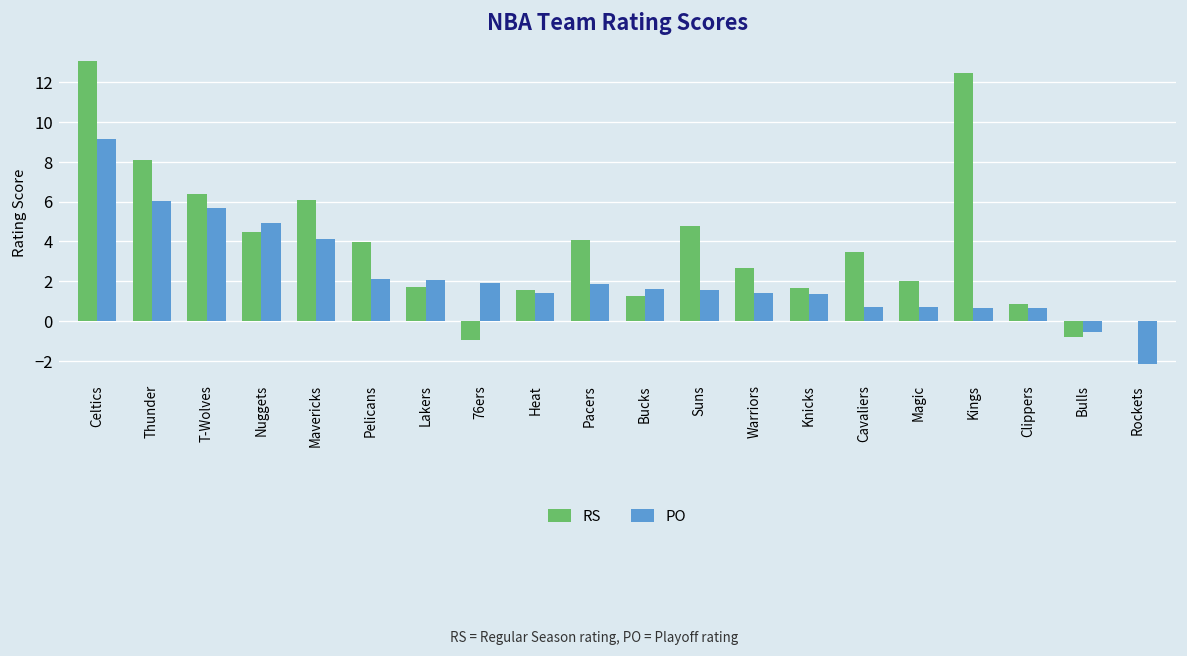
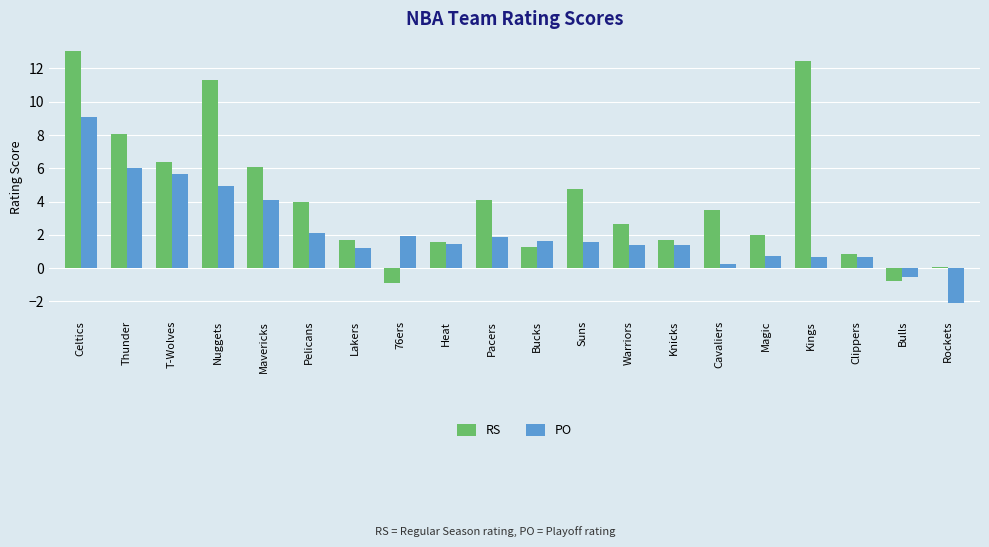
RS, Nuggets: 4.5 -> 11.3
PO, Lakers: 2.1 -> 1.2
PO, Cavaliers: 0.7 -> 0.3
